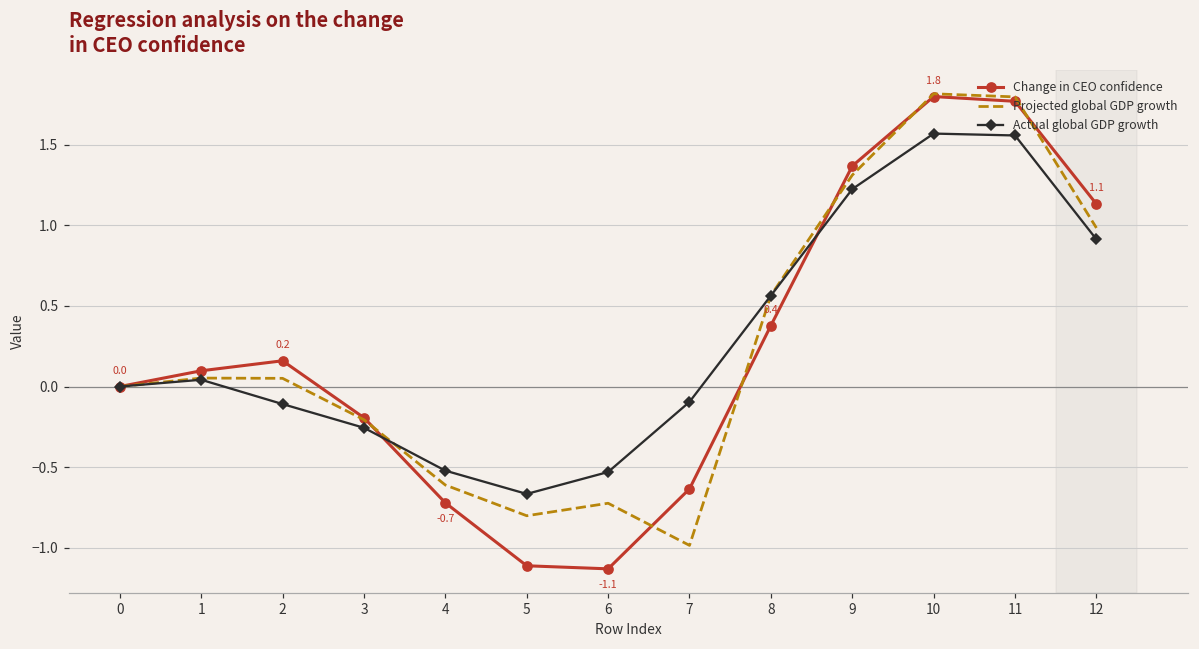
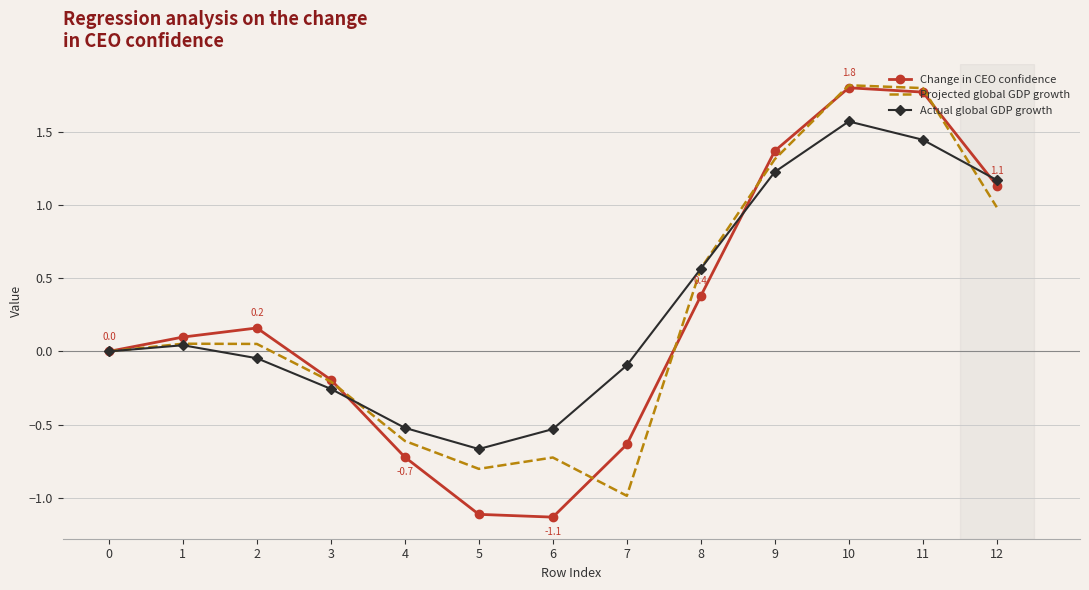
Actual global GDP growth, 2: -0.11 -> -0.05
Actual global GDP growth, 11: 1.56 -> 1.44
Actual global GDP growth, 12: 0.91 -> 1.17
